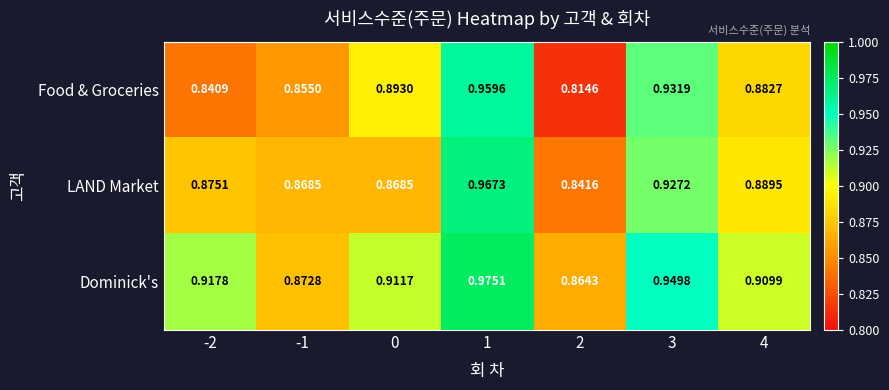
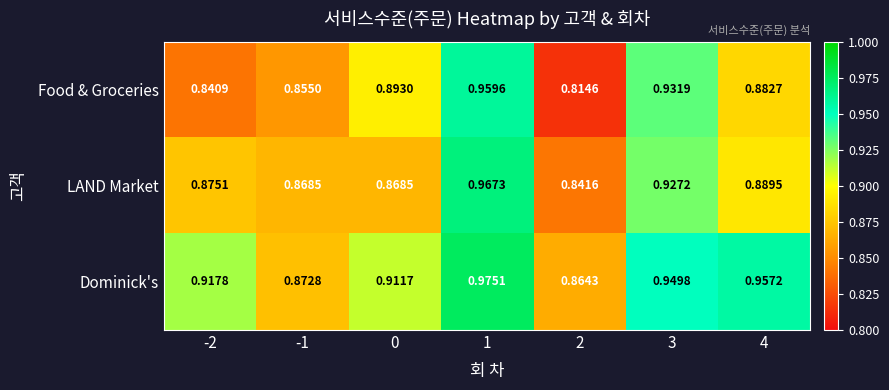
Dominick's, 4: 0.9099 -> 0.9572
